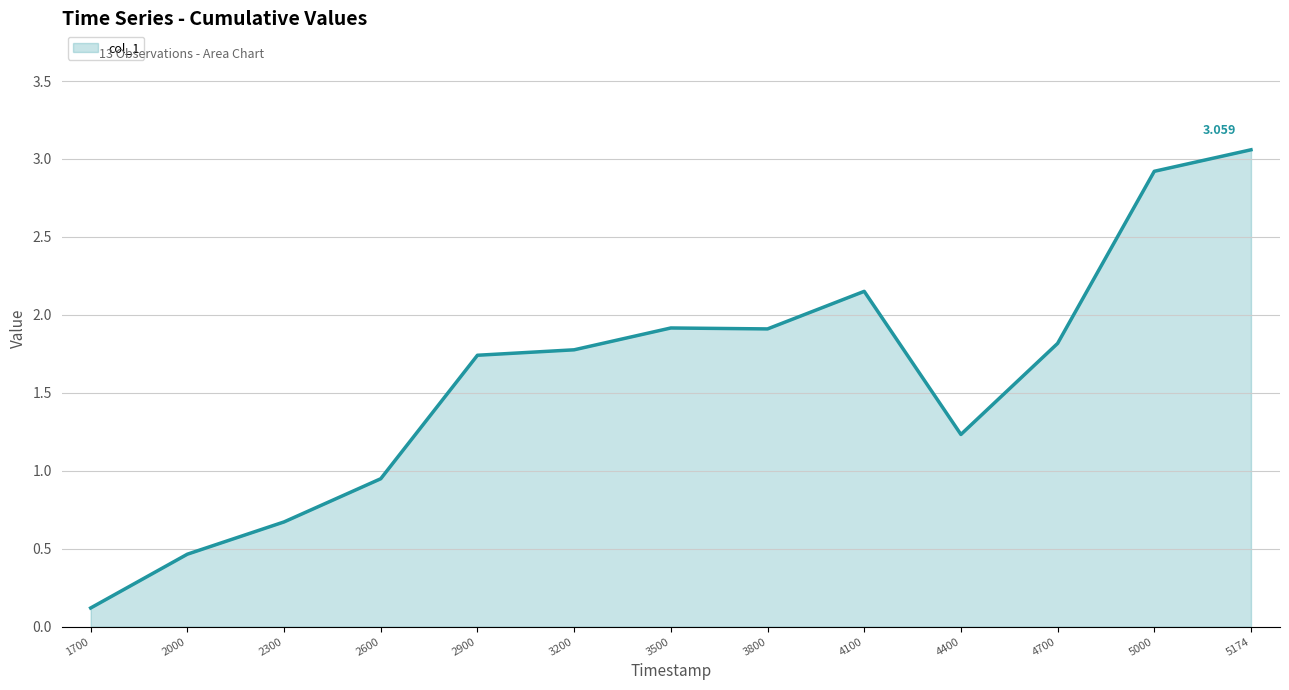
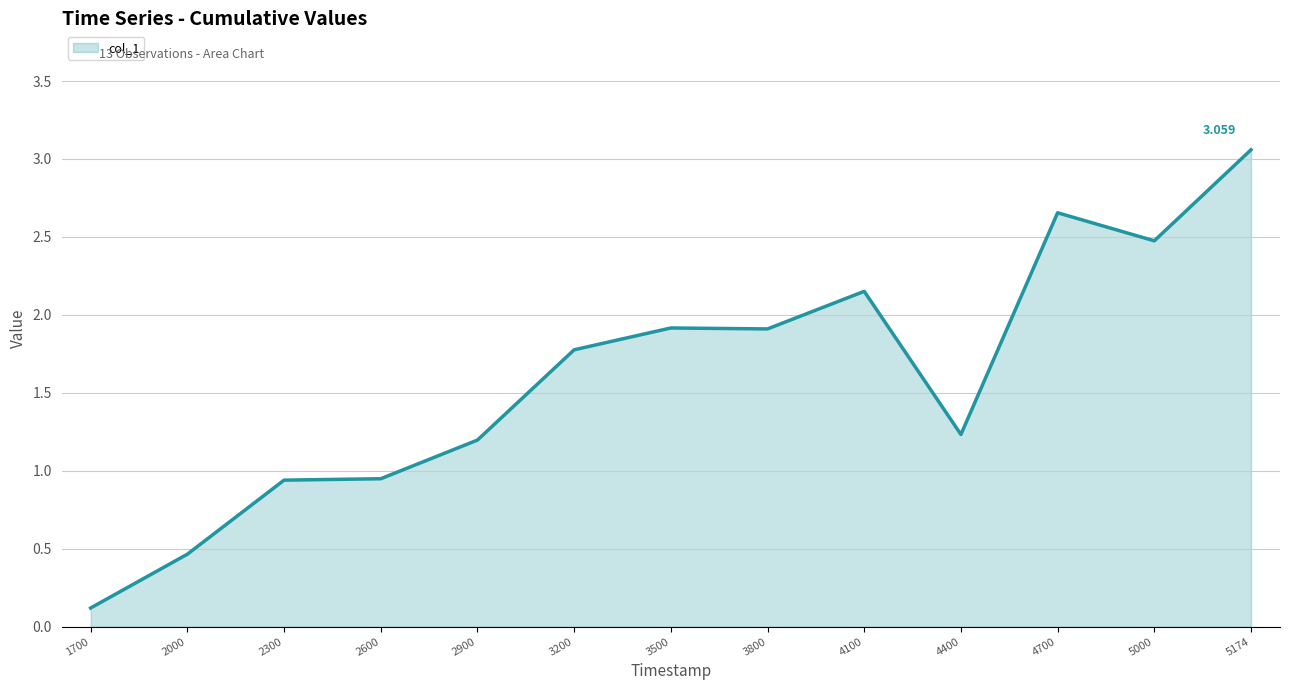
2300: 0.67 -> 0.94
2900: 1.74 -> 1.20
4700: 1.82 -> 2.66
5000: 2.92 -> 2.48
